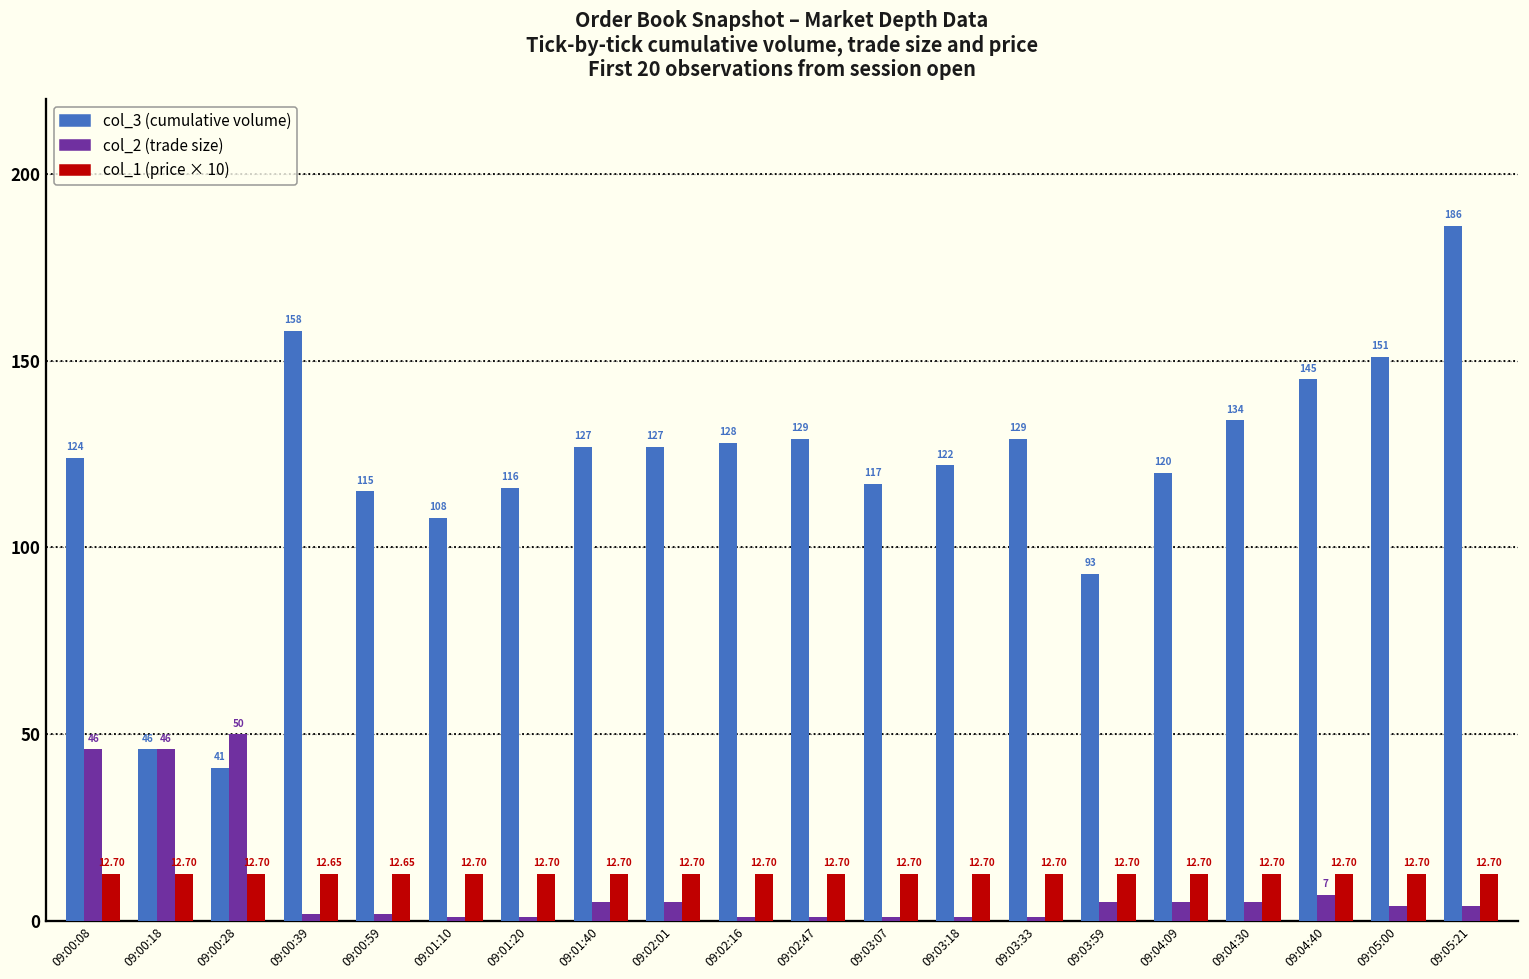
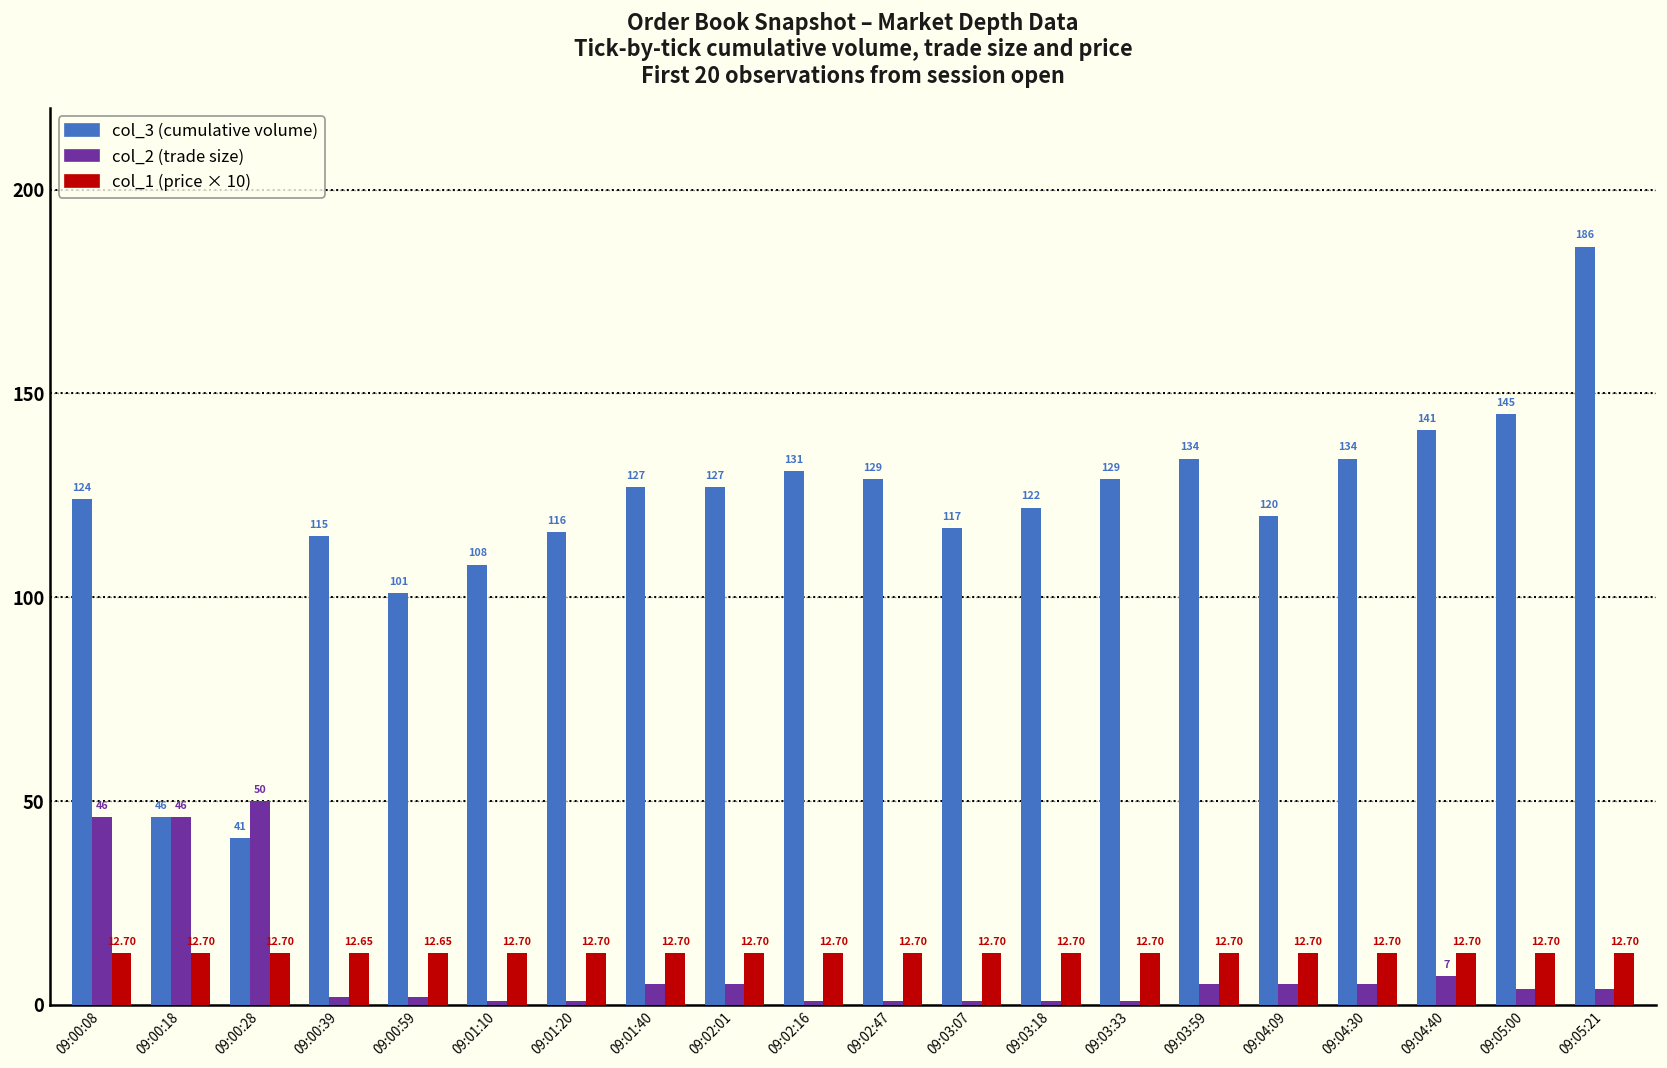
col_3 (cumulative volume), 09:00:39: 158 -> 115
col_3 (cumulative volume), 09:00:59: 115 -> 101
col_3 (cumulative volume), 09:02:16: 128 -> 131
col_3 (cumulative volume), 09:03:59: 93 -> 134
col_3 (cumulative volume), 09:04:40: 145 -> 141
col_3 (cumulative volume), 09:05:00: 151 -> 145
